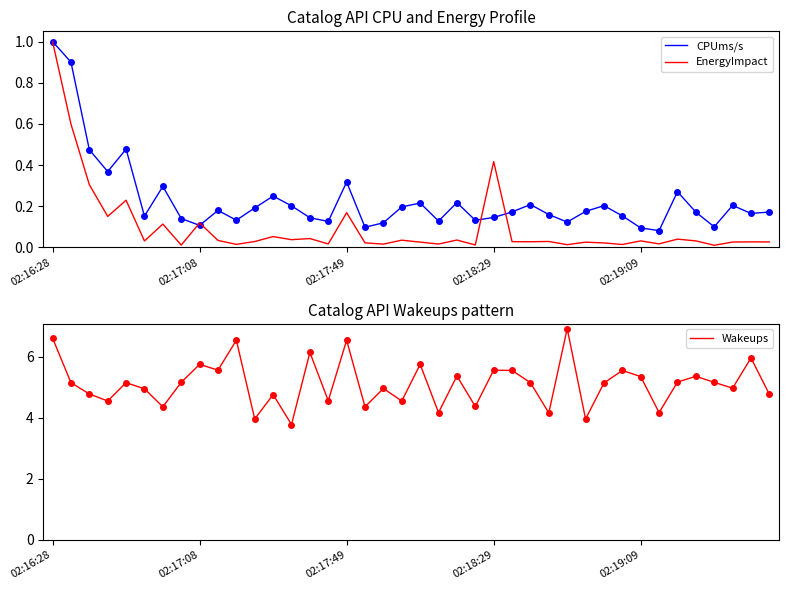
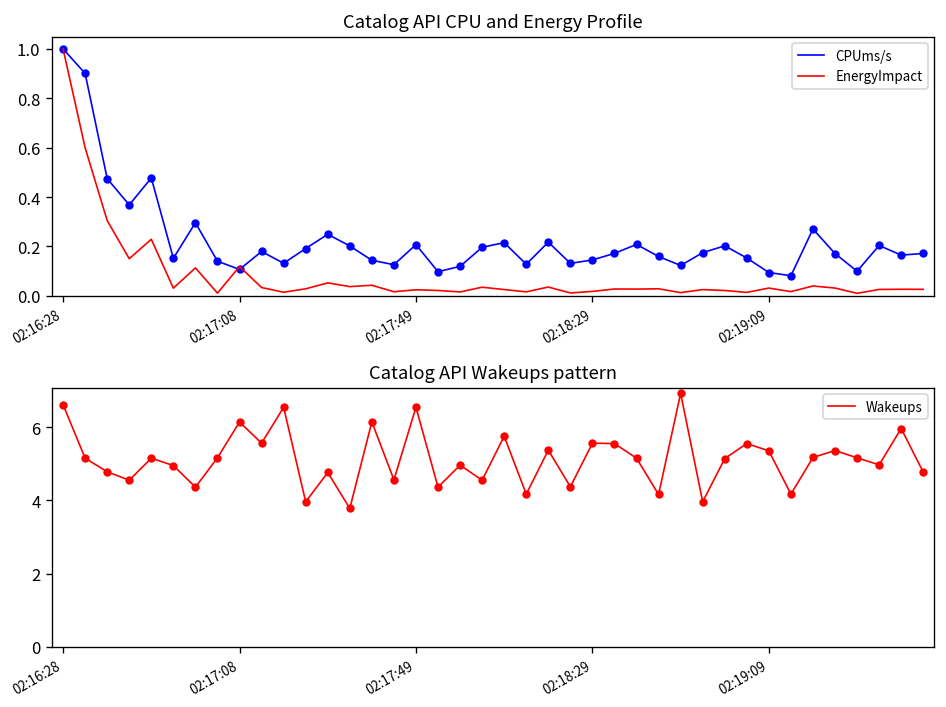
Catalog API CPU and Energy Profile, CPUms/s, 02:17:49: 0.32 -> 0.21
Catalog API CPU and Energy Profile, EnergyImpact, 02:17:49: 0.17 -> 0.02
Catalog API CPU and Energy Profile, EnergyImpact, 02:18:29: 0.42 -> 0.02
Catalog API Wakeups pattern, 02:17:08: 5.8 -> 6.1
